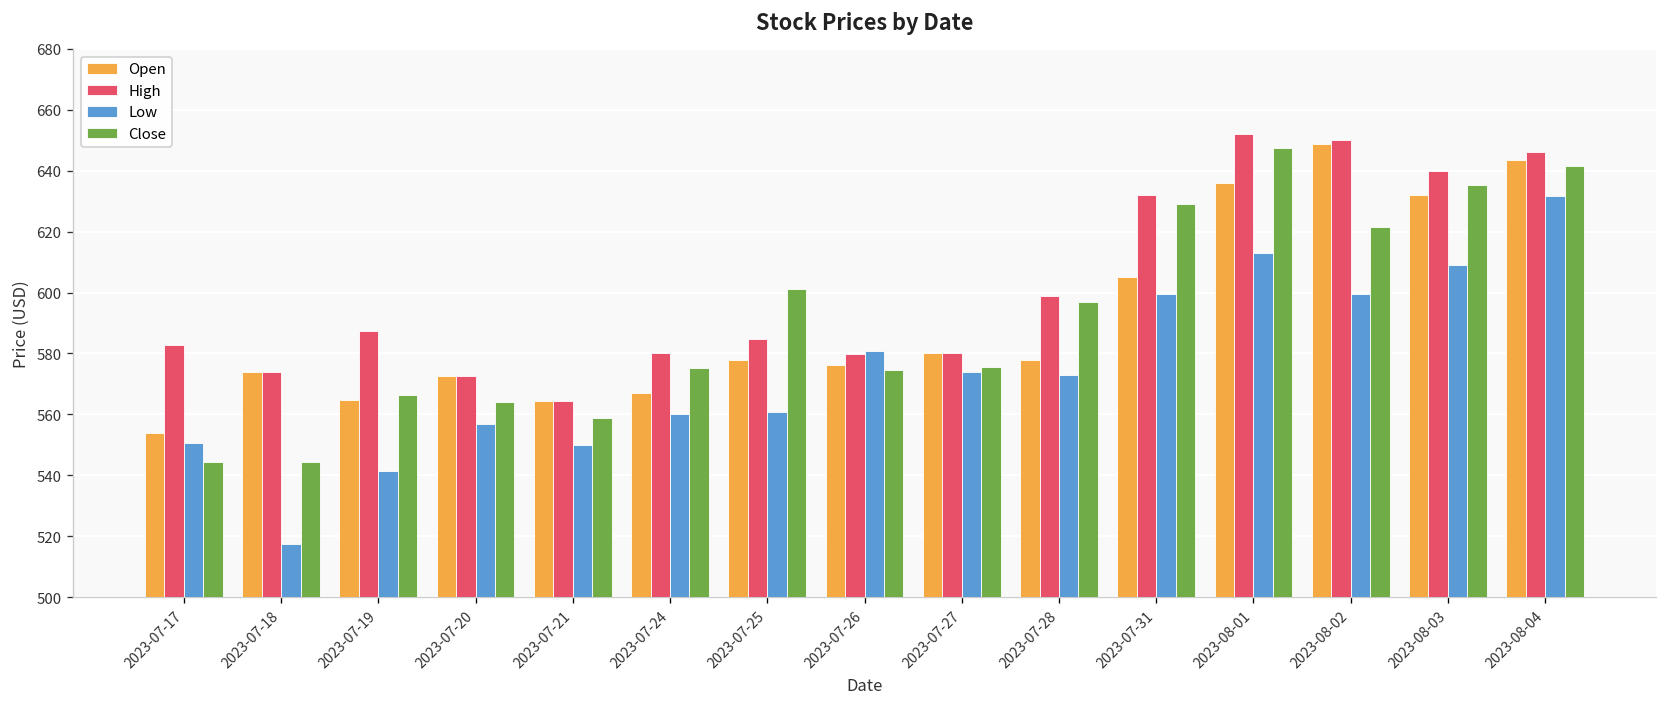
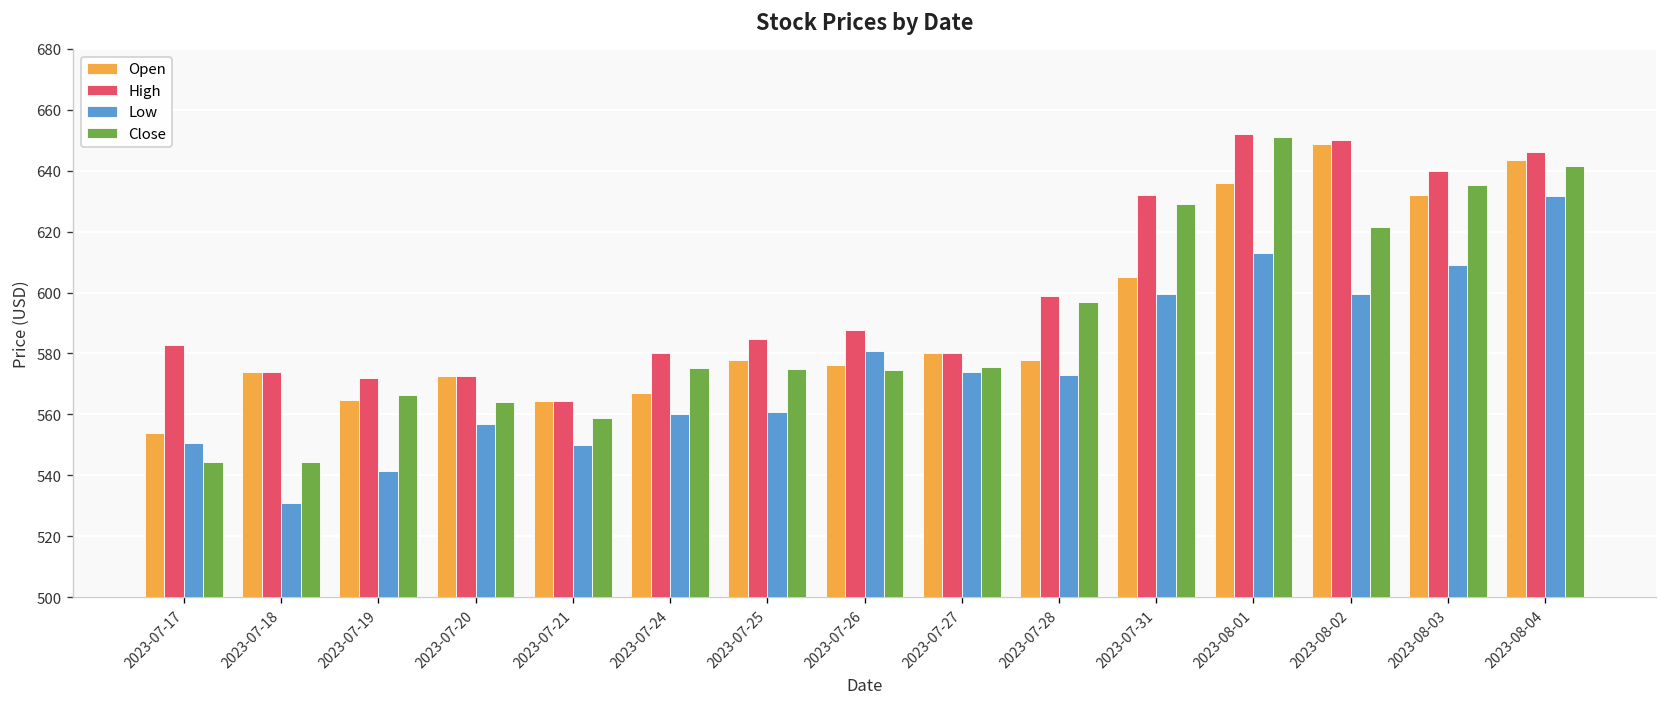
Low, 2023-07-18: 518 -> 531
High, 2023-07-19: 587 -> 572
Close, 2023-07-25: 601 -> 575
High, 2023-07-26: 580 -> 588
Close, 2023-08-01: 648 -> 651
